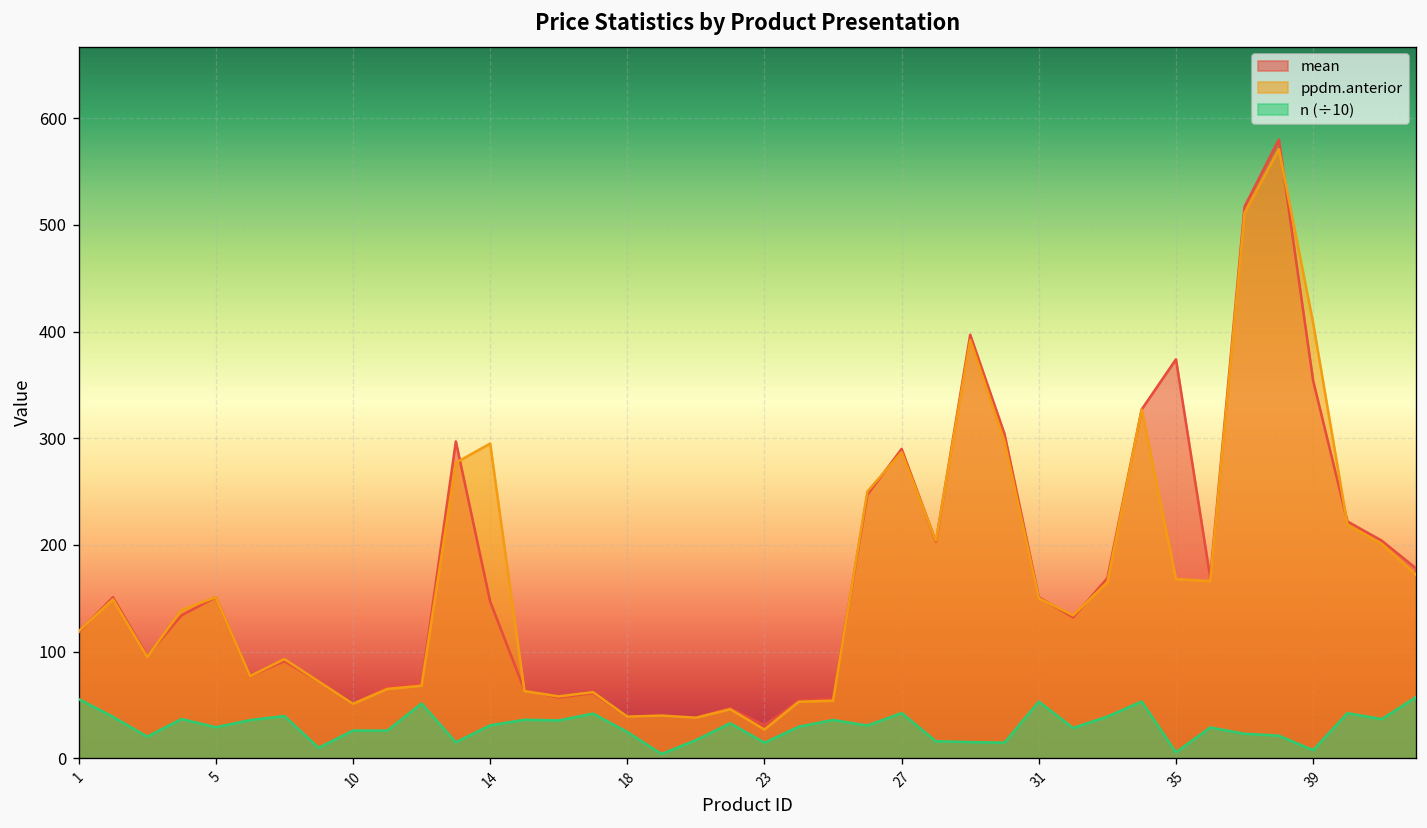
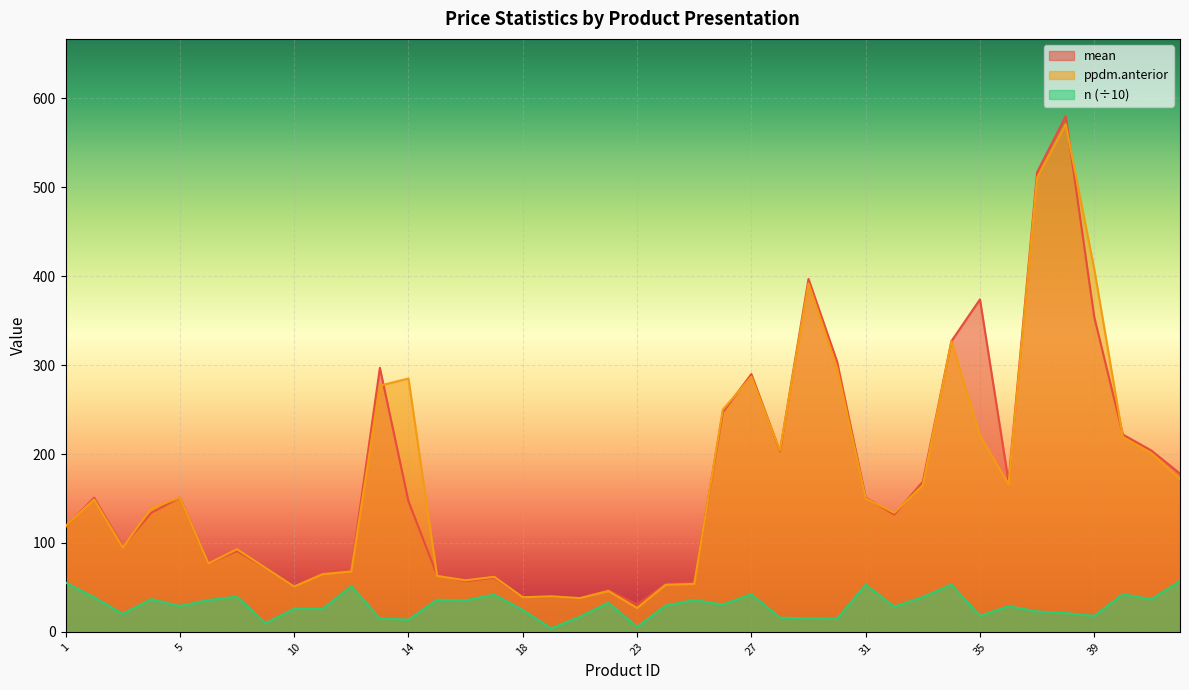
ppdm.anterior, 14: 300 -> 290
n (÷10), 14: 30 -> 10
n (÷10), 23: 15 -> 6
ppdm.anterior, 35: 170 -> 220
n (÷10), 35: 10 -> 20
n (÷10), 39: 10 -> 20
